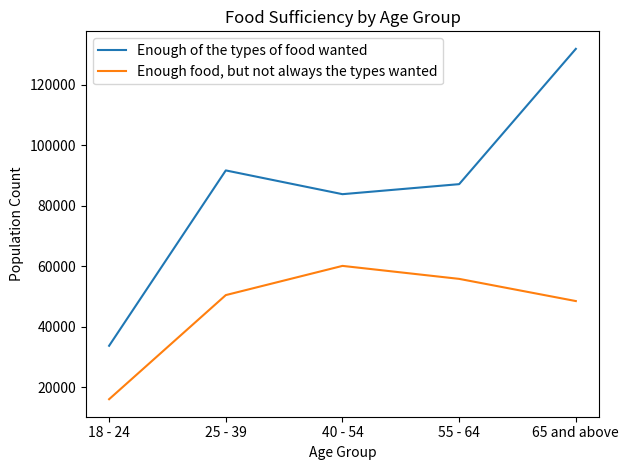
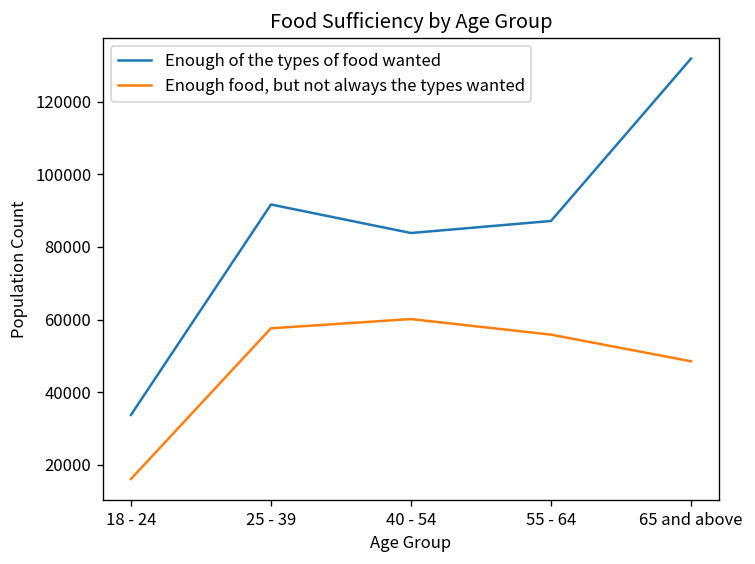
Enough food, but not always the types wanted, 25 - 39: 50000 -> 58000
